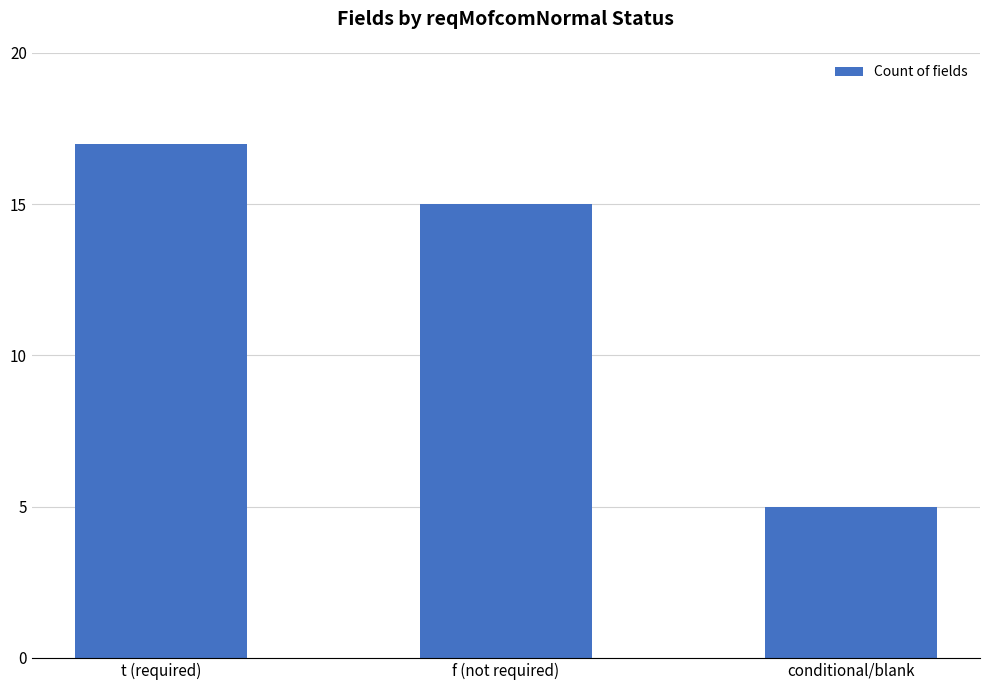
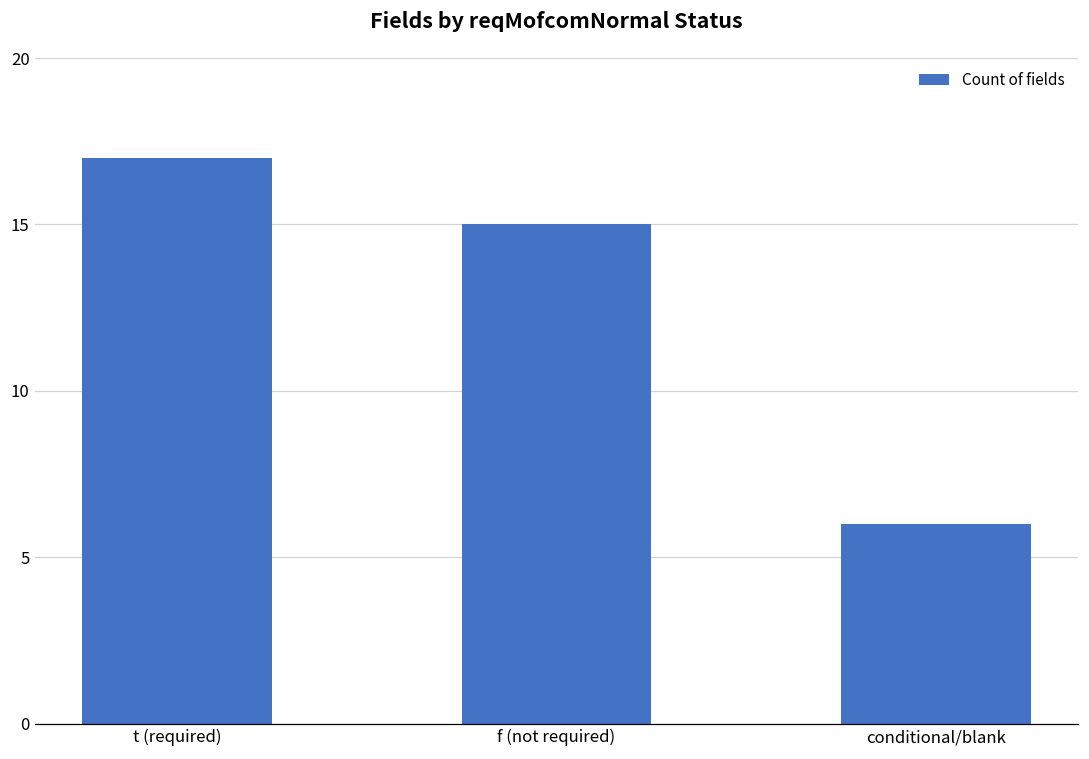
conditional/blank: 5 -> 6
